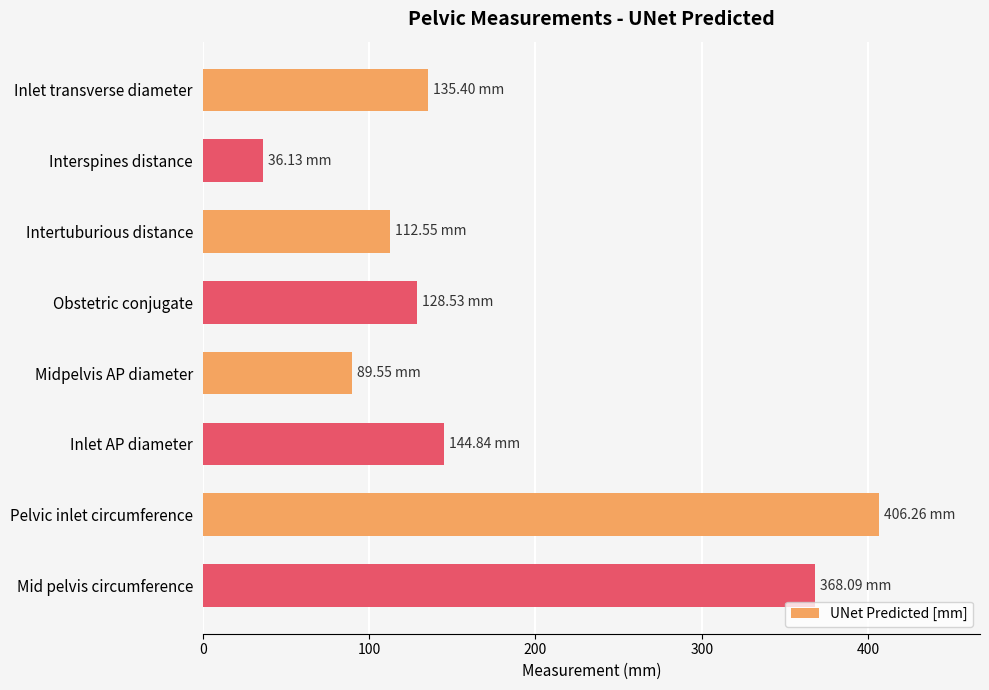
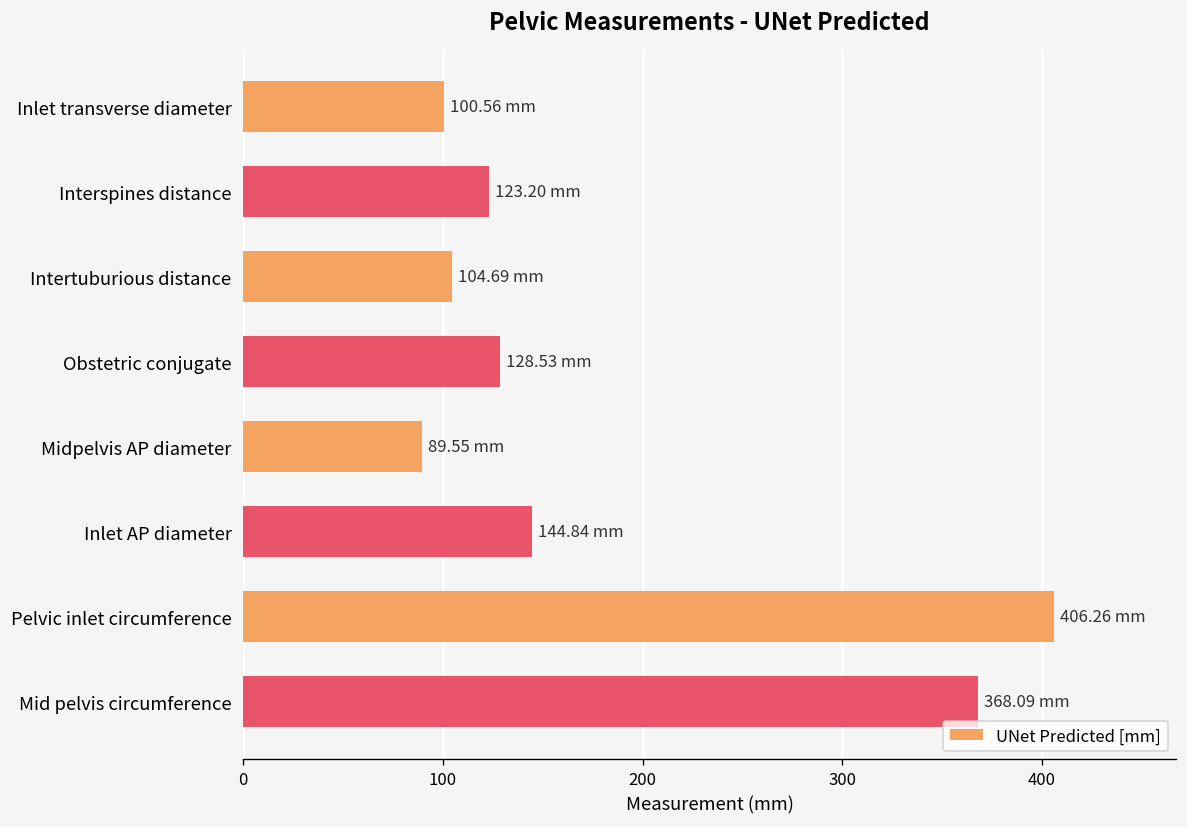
Inlet transverse diameter: 135.40 -> 100.56
Interspines distance: 36.13 -> 123.20
Intertuburious distance: 112.55 -> 104.69
